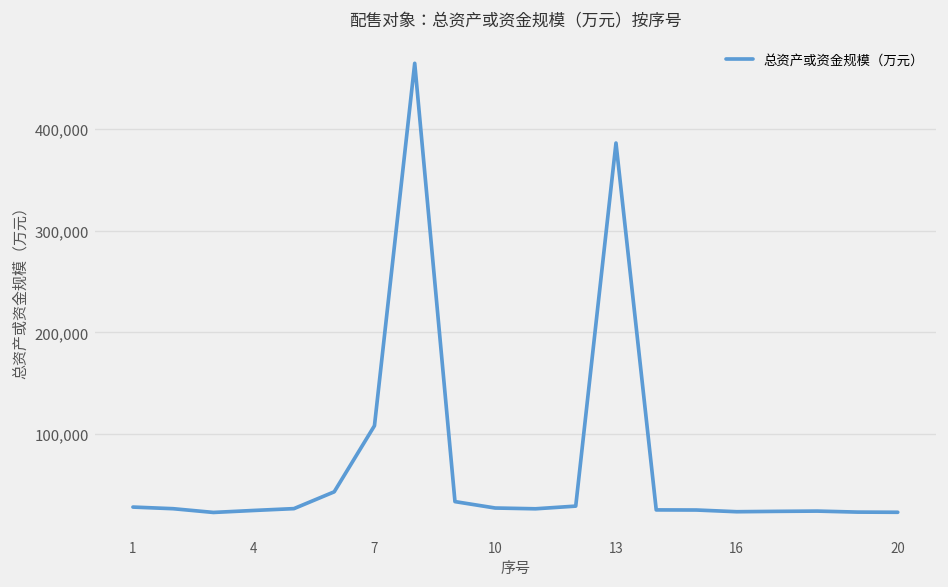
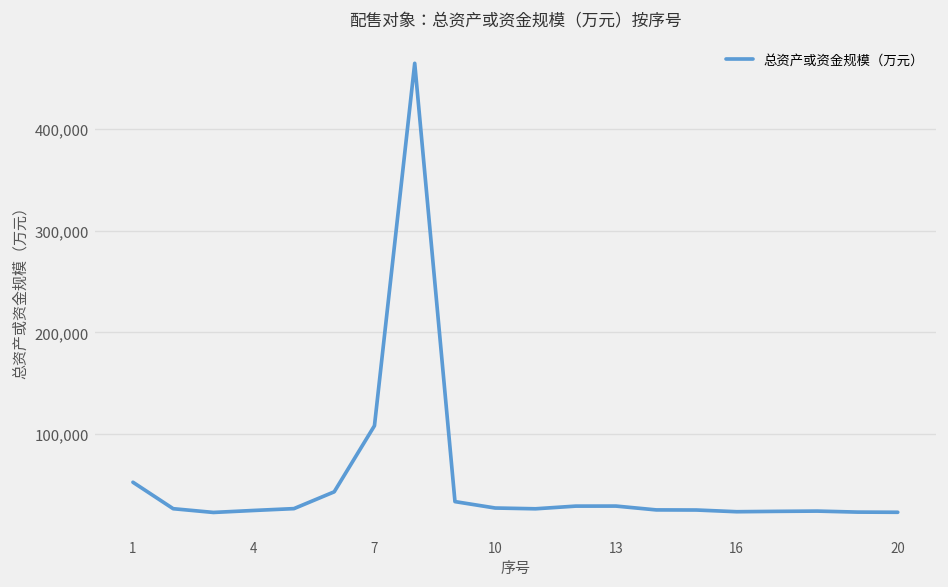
1: 30,000 -> 50,000
13: 390,000 -> 30,000
